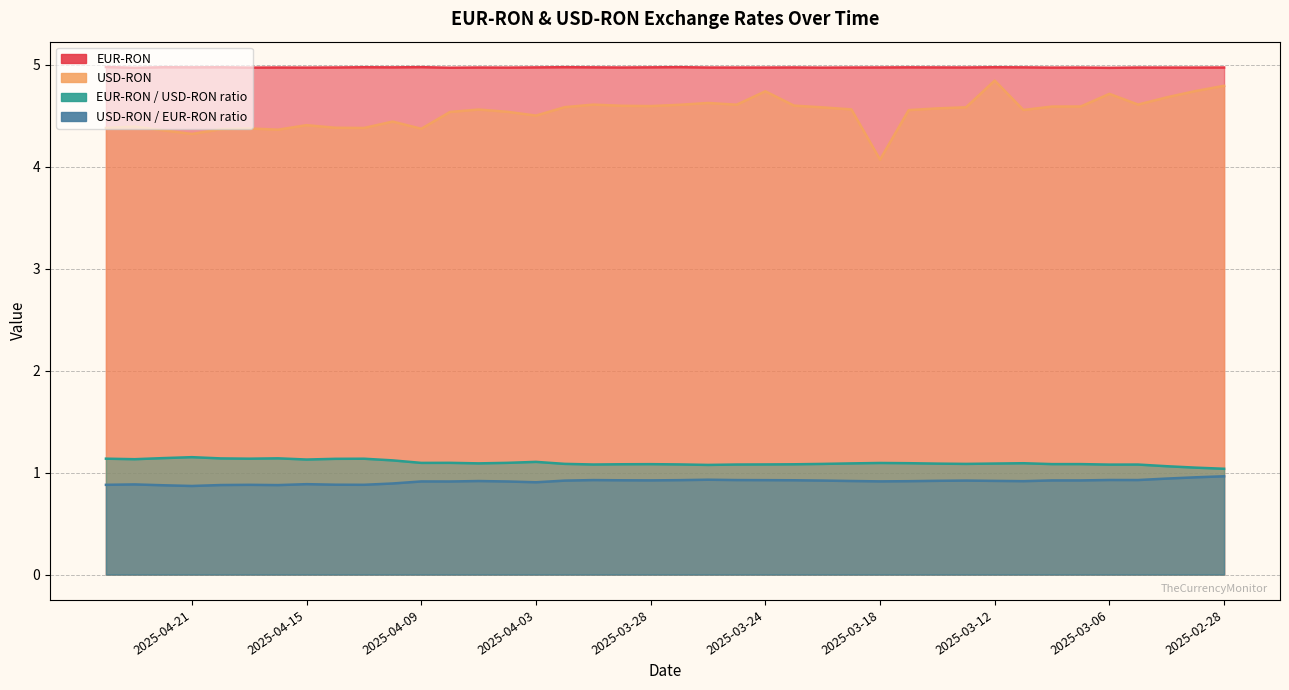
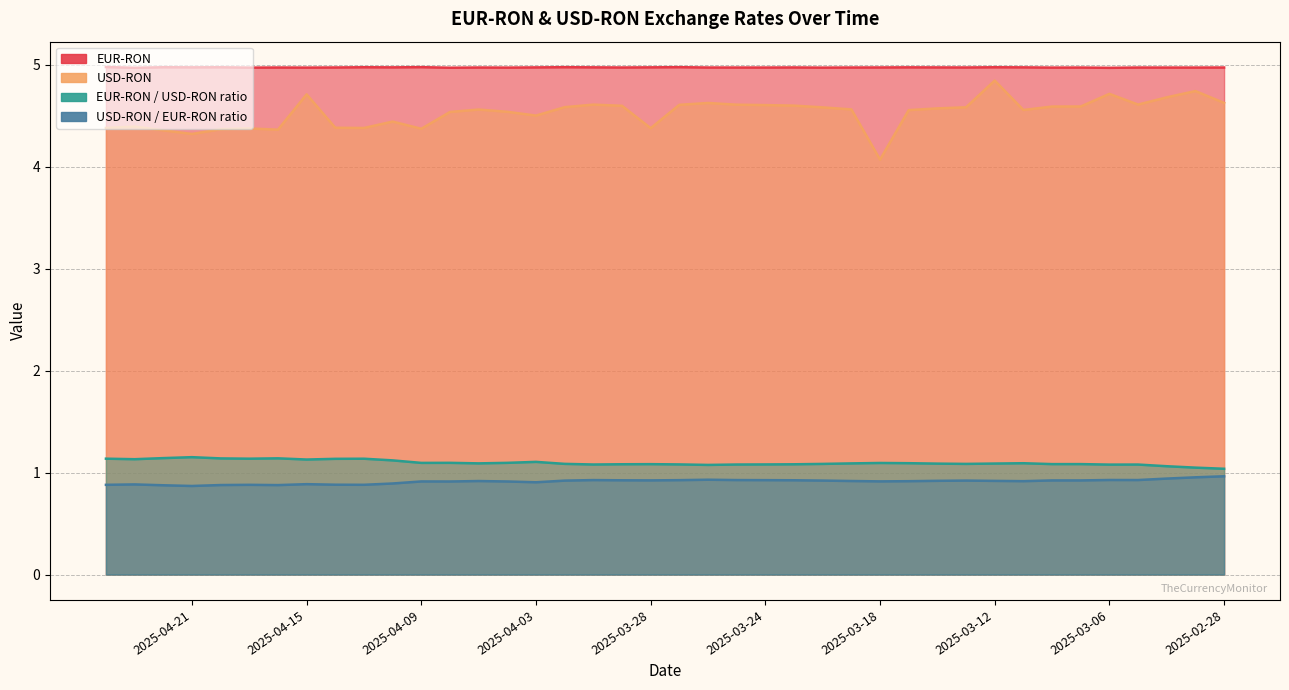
USD-RON, 2025-04-15: 4.41 -> 4.71
USD-RON, 2025-03-28: 4.59 -> 4.38
USD-RON, 2025-03-24: 4.74 -> 4.60
USD-RON, 2025-02-28: 4.79 -> 4.63
